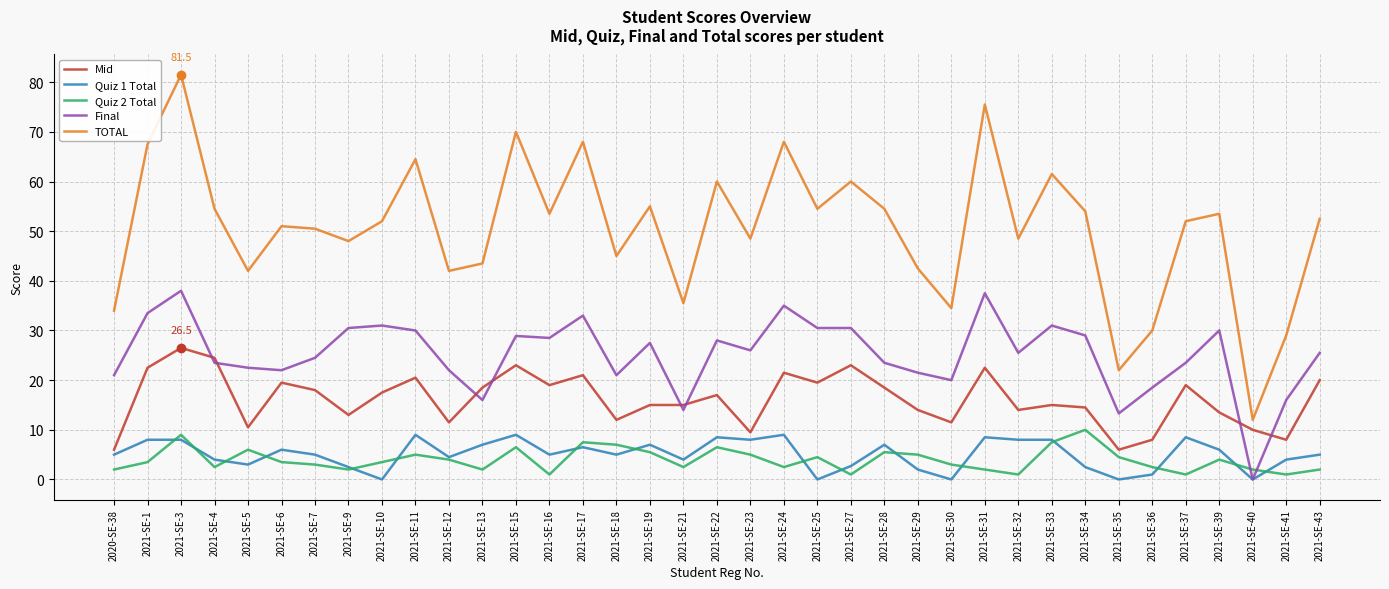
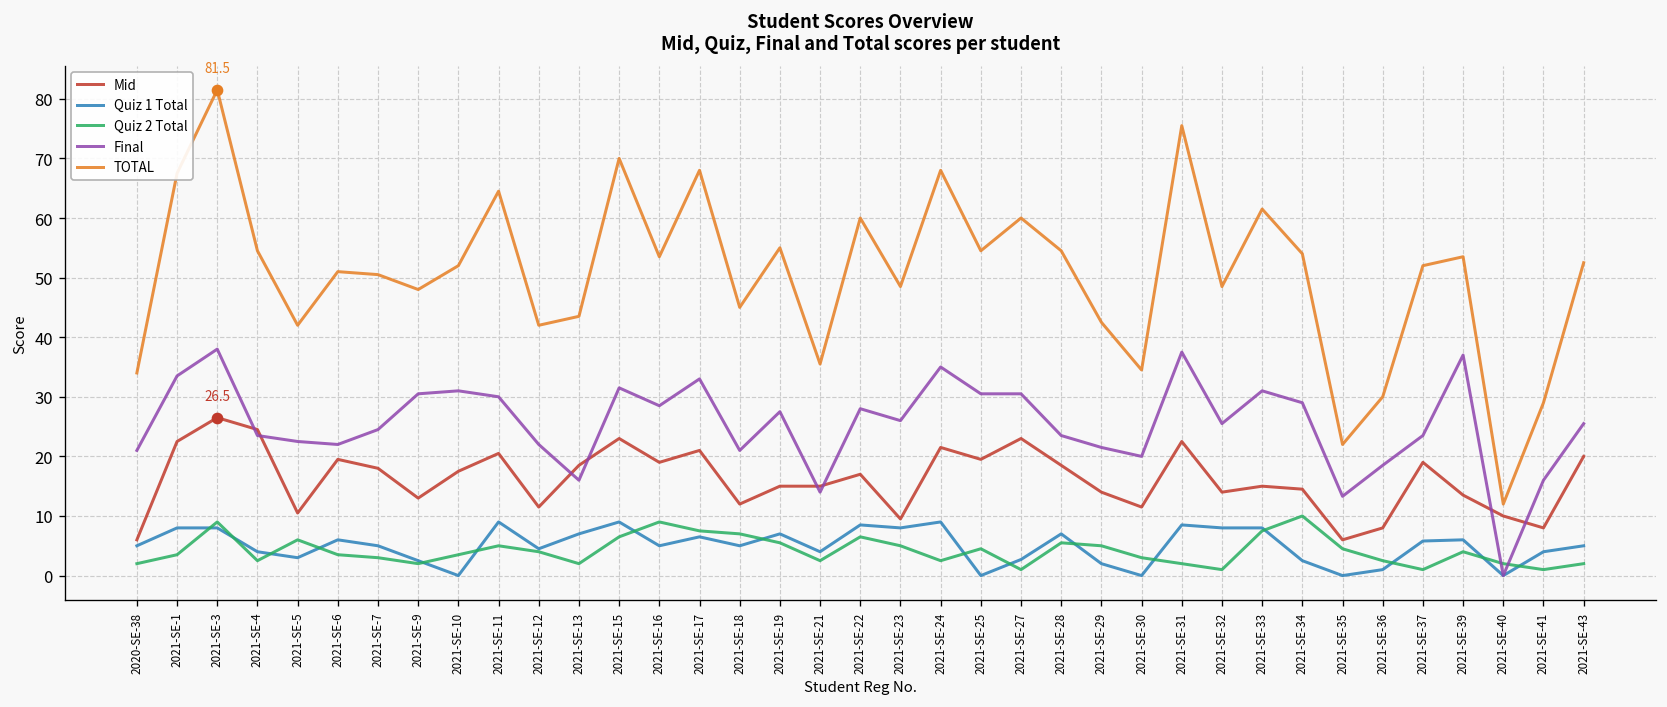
Final, 2021-SE-15: 29 -> 32
Quiz 2 Total, 2021-SE-16: 1 -> 9
Quiz 1 Total, 2021-SE-37: 9 -> 6
Final, 2021-SE-39: 30 -> 37
